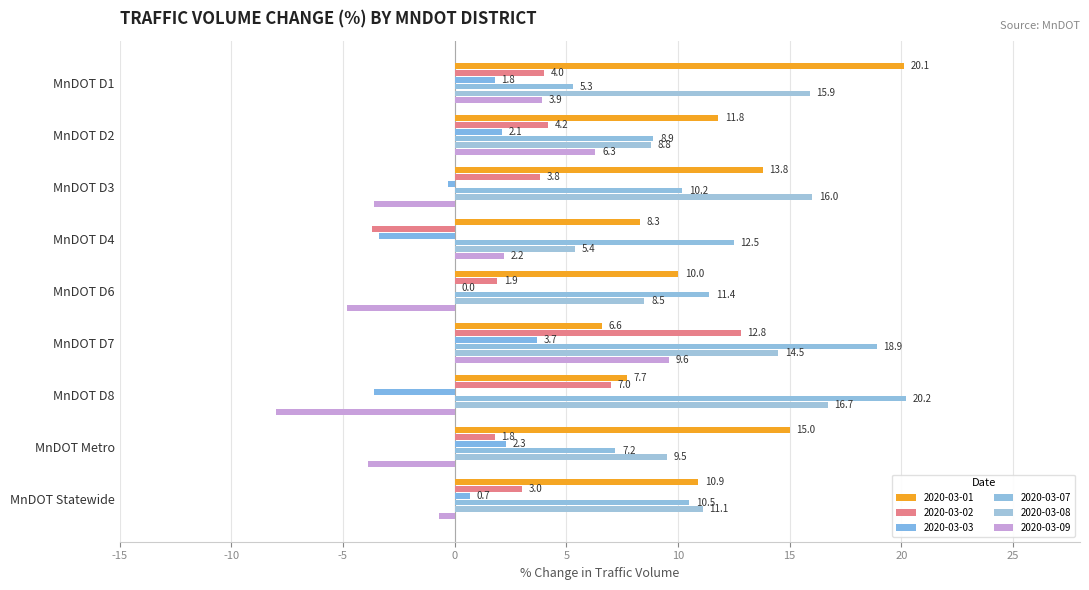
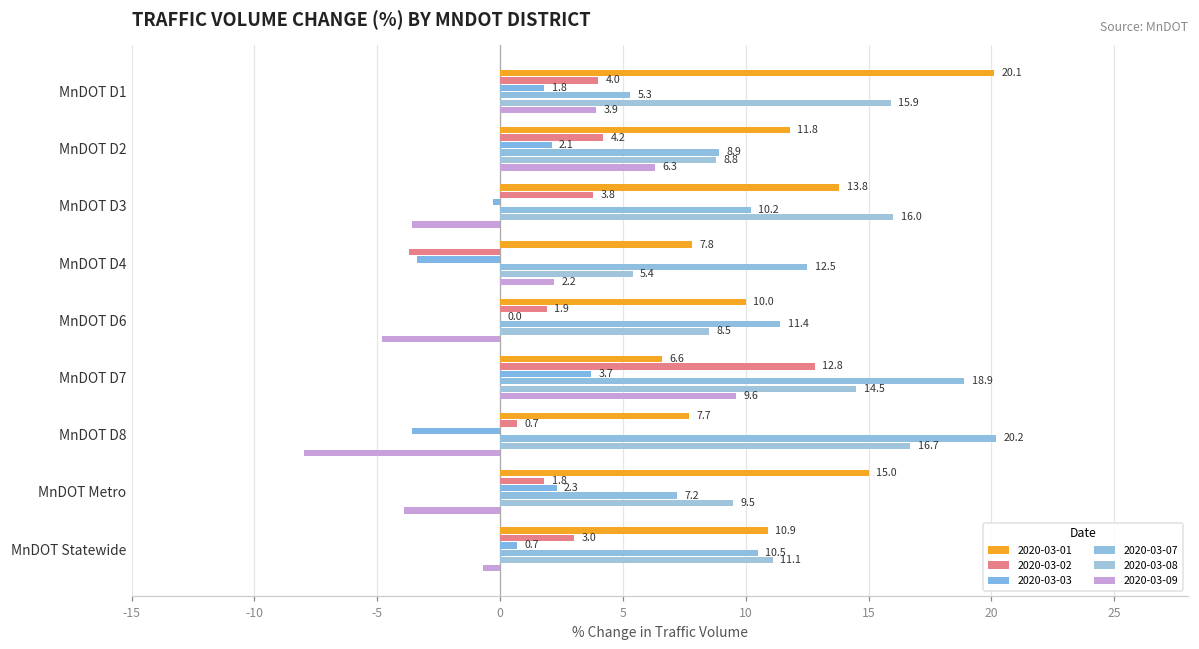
2020-03-01, MnDOT D4: 8.3 -> 7.8
2020-03-02, MnDOT D8: 7.0 -> 0.7
